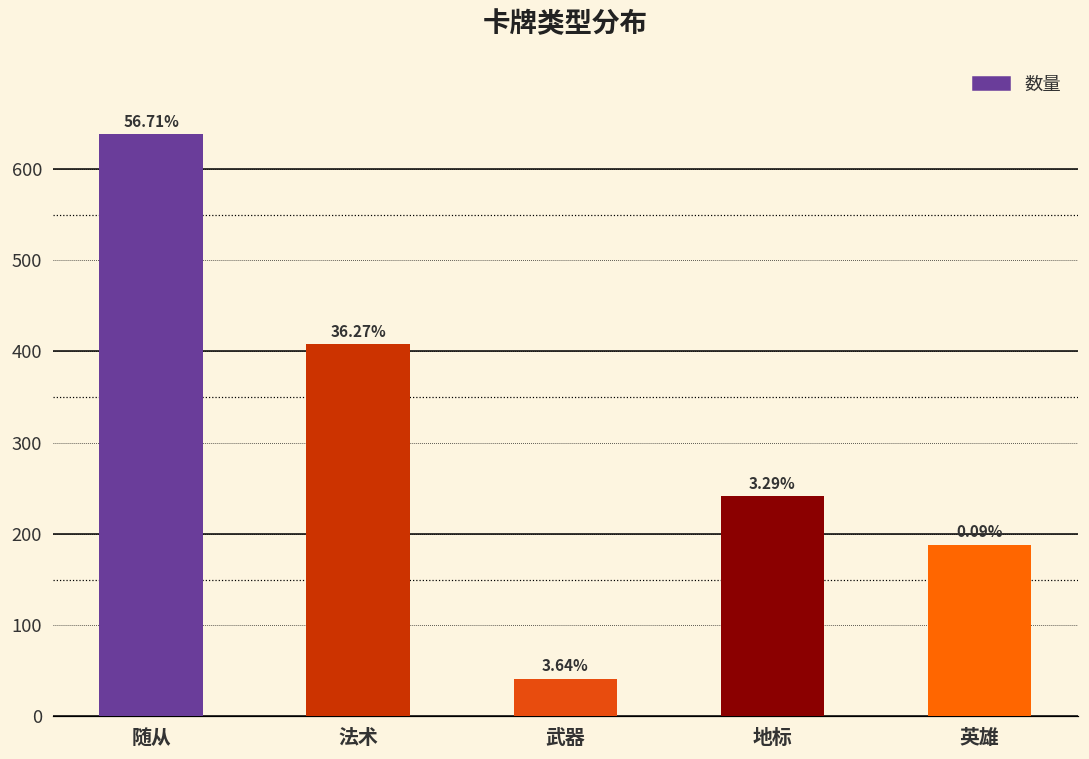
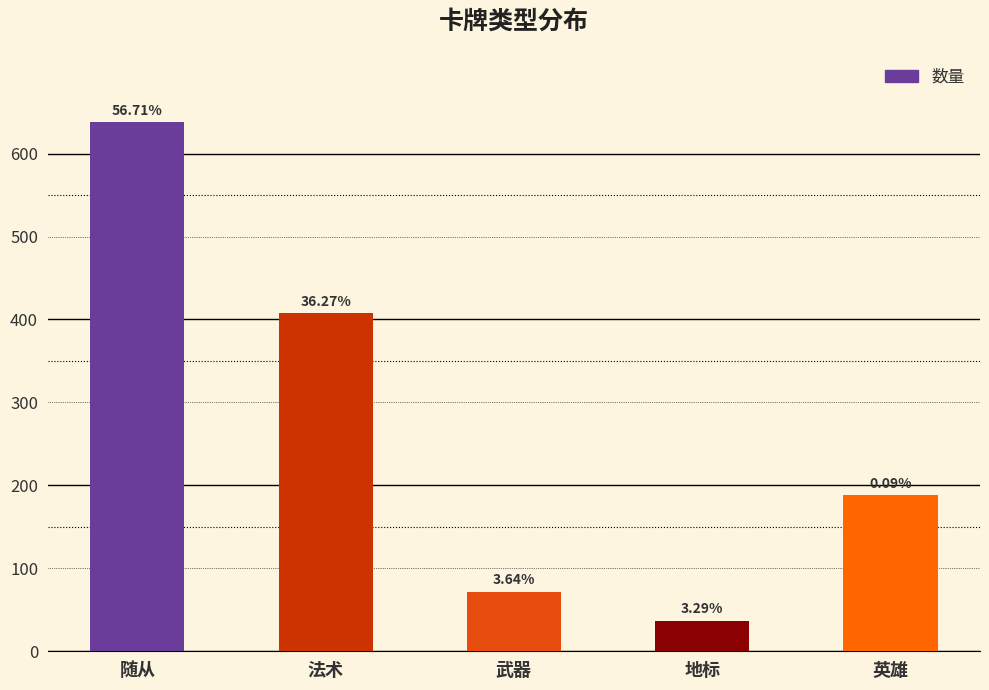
武器: 40 -> 70
地标: 240 -> 40
